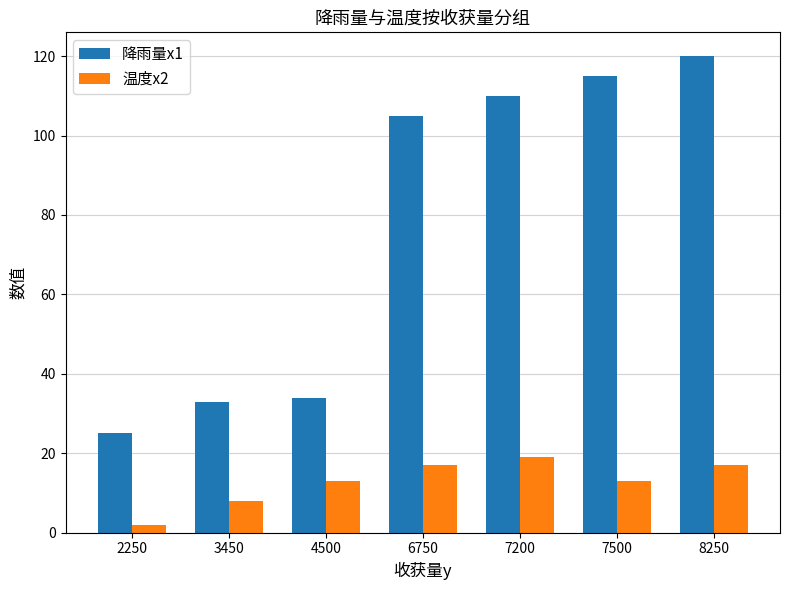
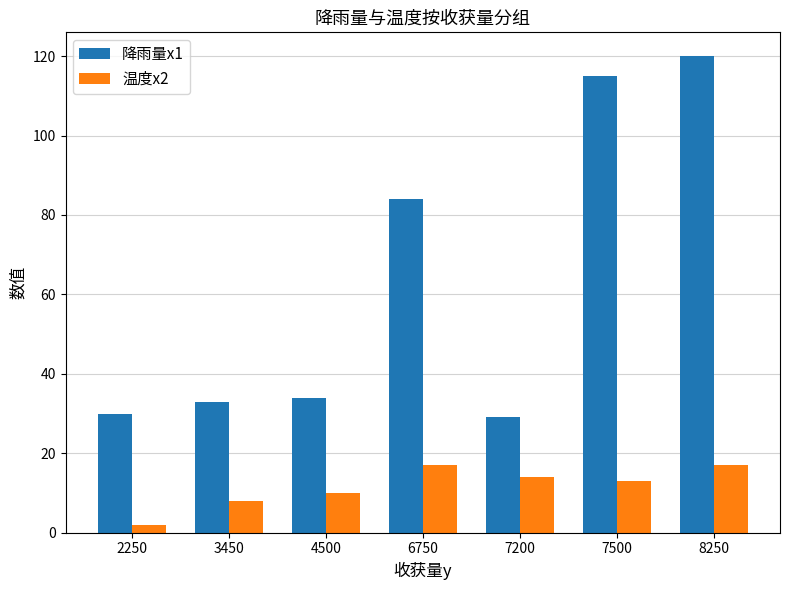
降雨量x1, 2250: 25 -> 30
温度x2, 4500: 13 -> 10
降雨量x1, 6750: 105 -> 84
降雨量x1, 7200: 110 -> 29
温度x2, 7200: 19 -> 14
